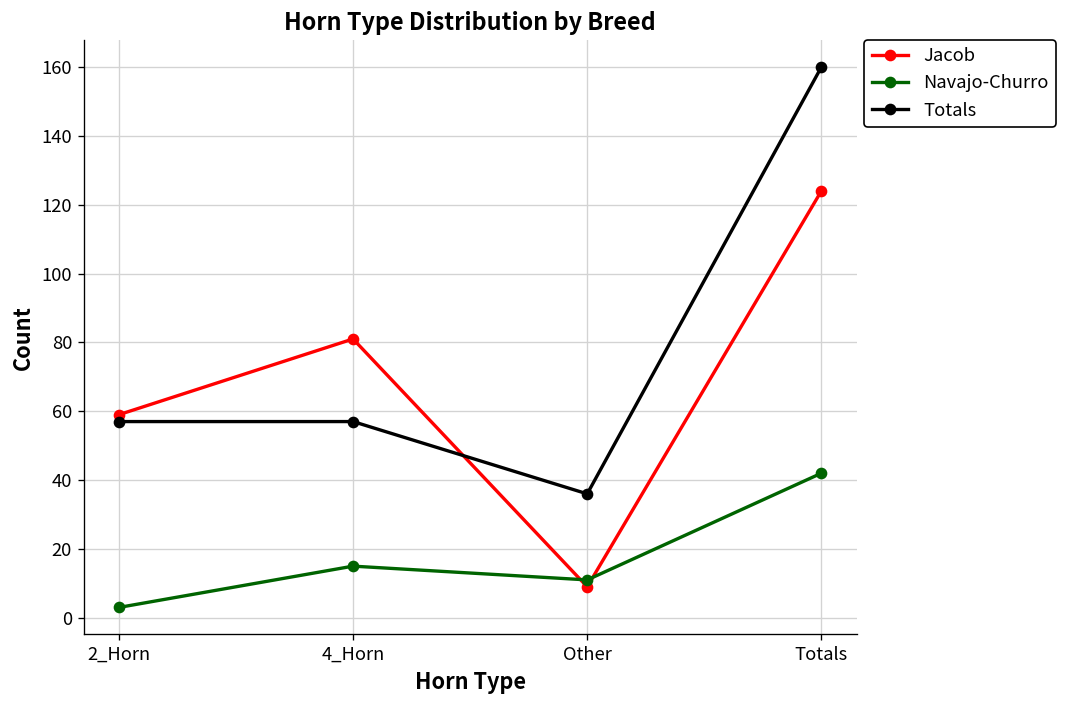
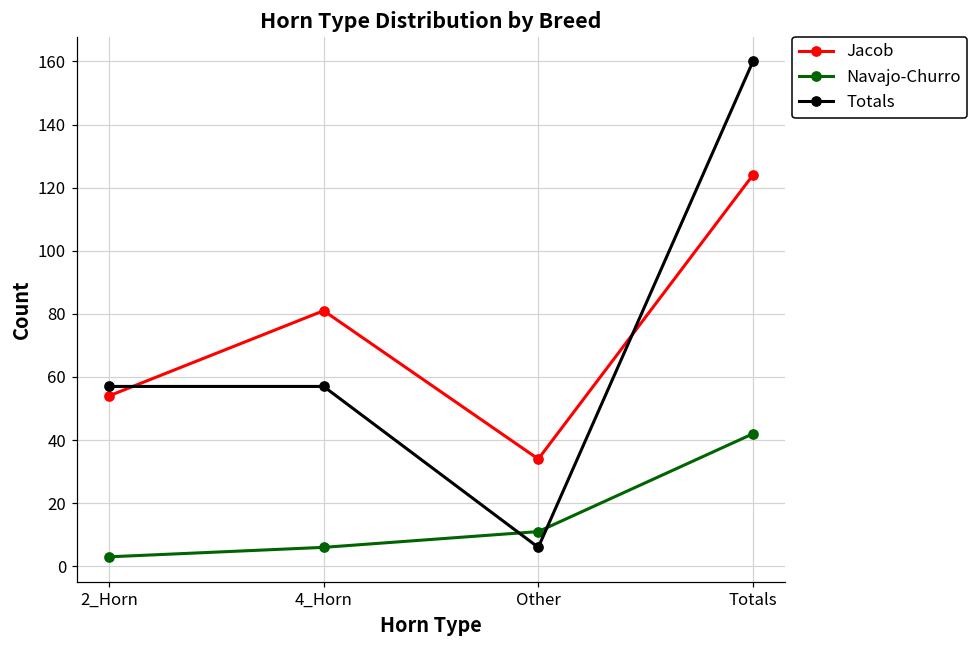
Jacob, 2_Horn: 59 -> 54
Navajo-Churro, 4_Horn: 15 -> 6
Jacob, Other: 9 -> 34
Totals, Other: 36 -> 6
